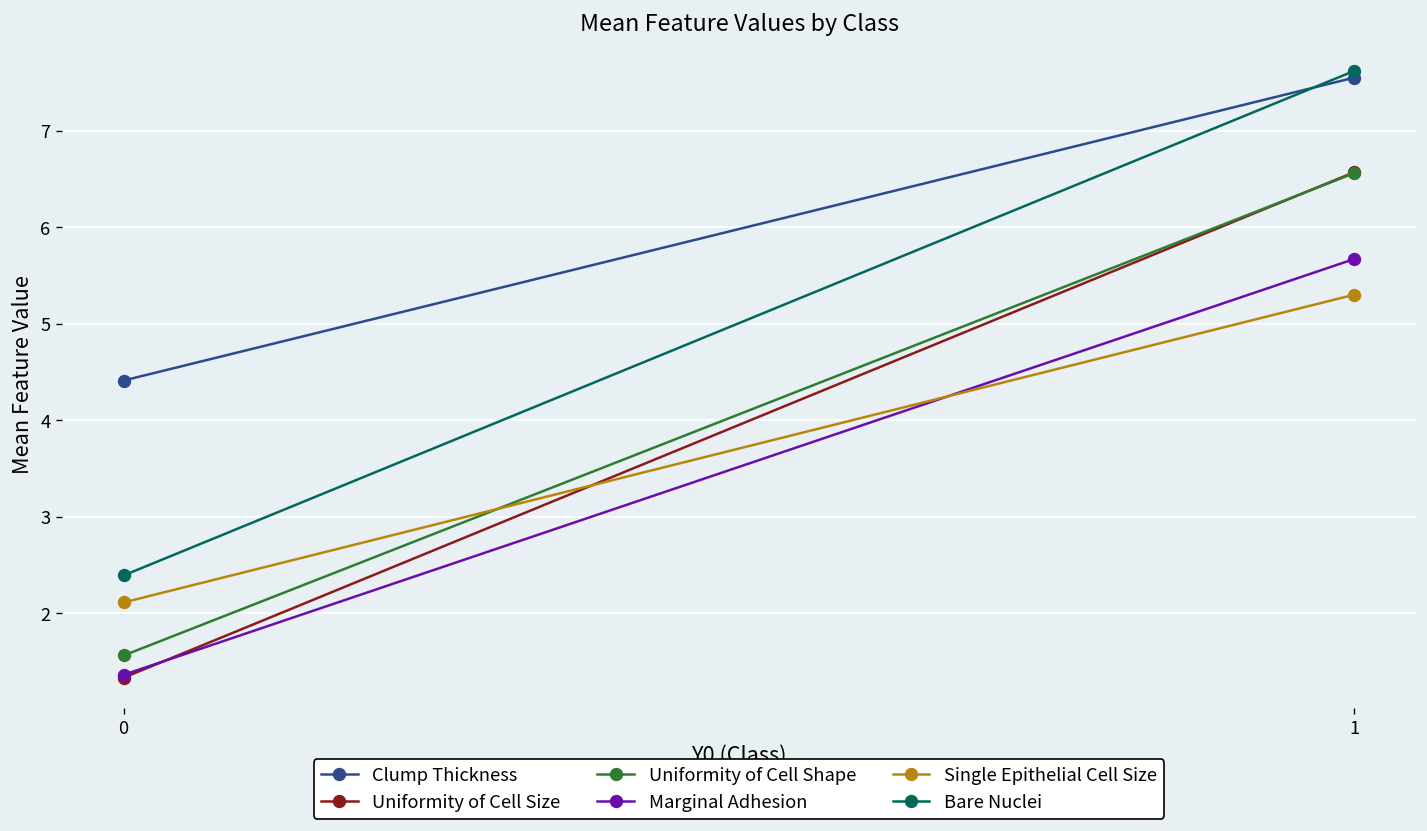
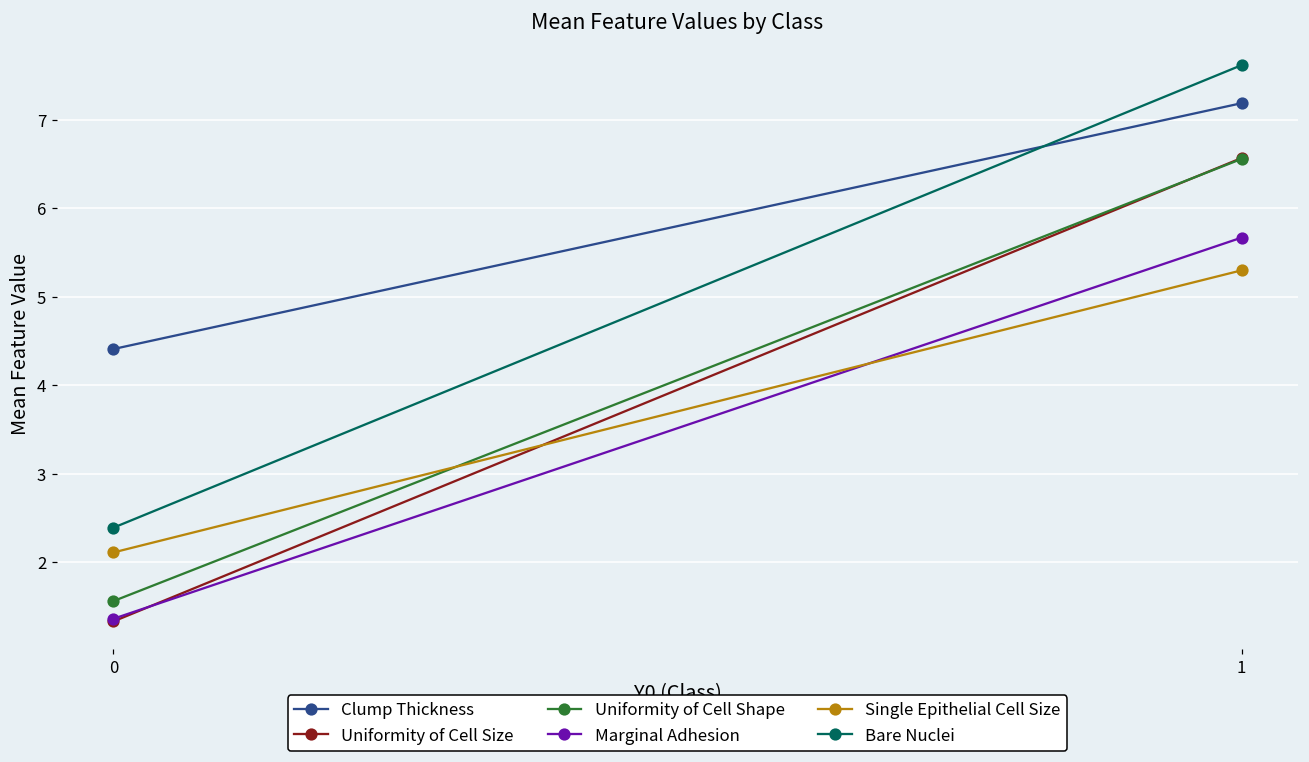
Clump Thickness, 1: 7.6 -> 7.2
